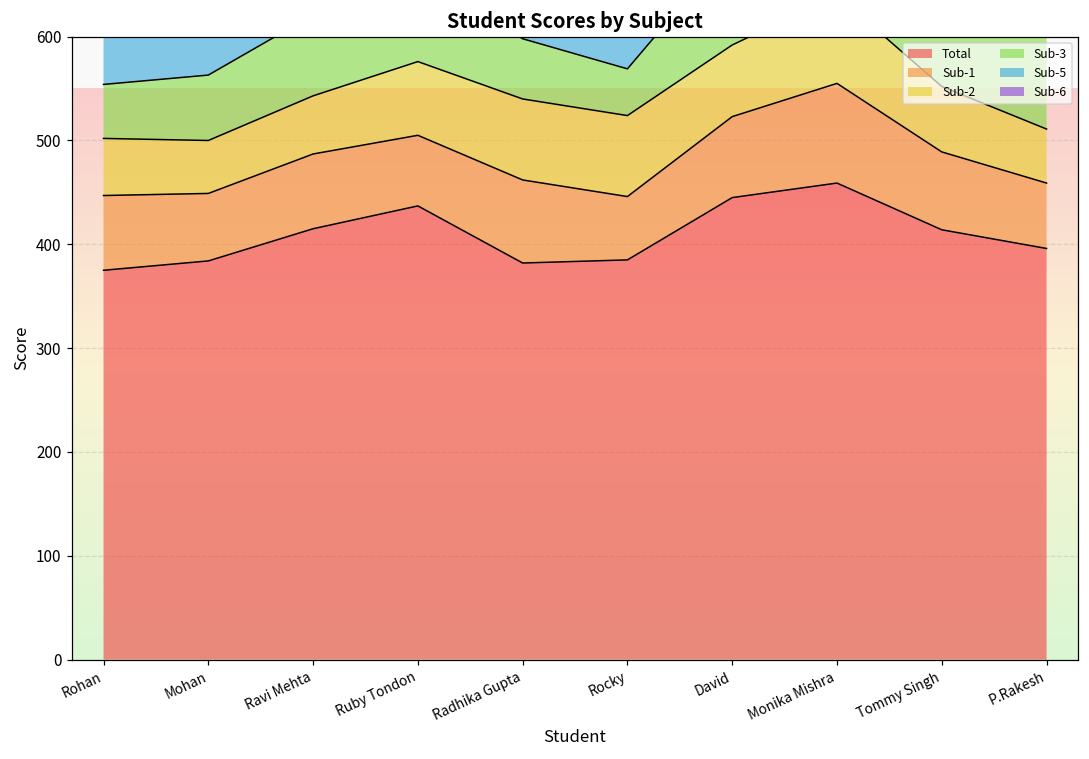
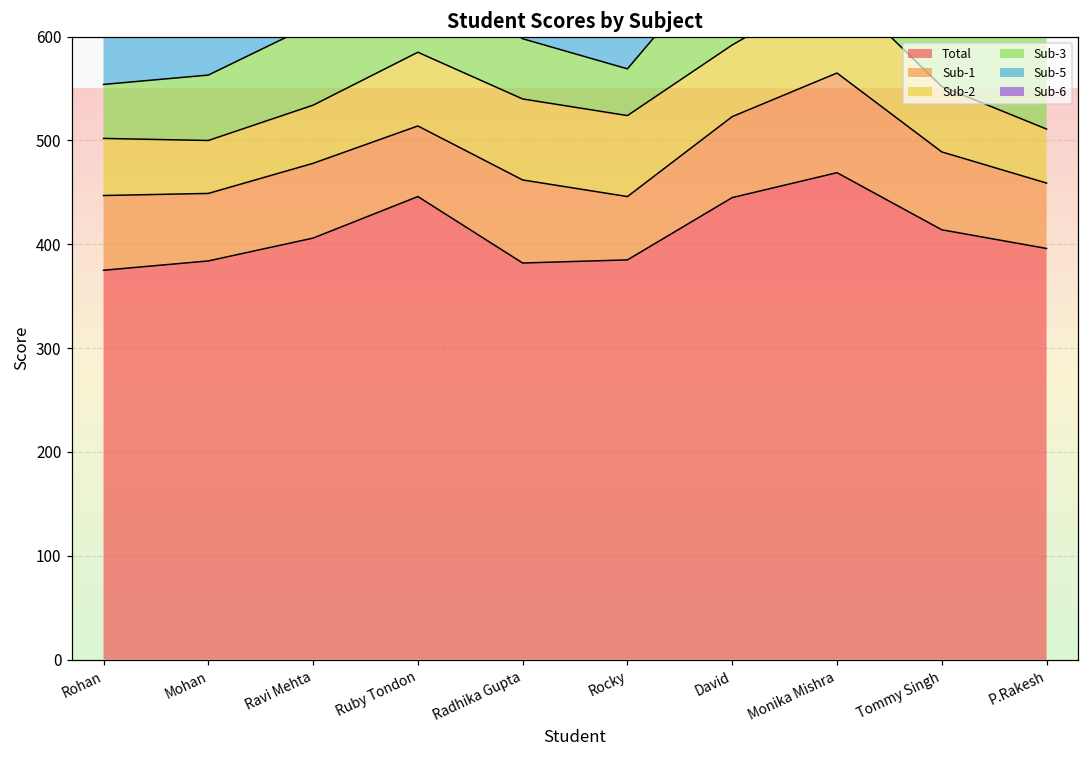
Total, Ravi Mehta: 420 -> 410
Total, Ruby Tondon: 440 -> 450
Total, Monika Mishra: 460 -> 470
